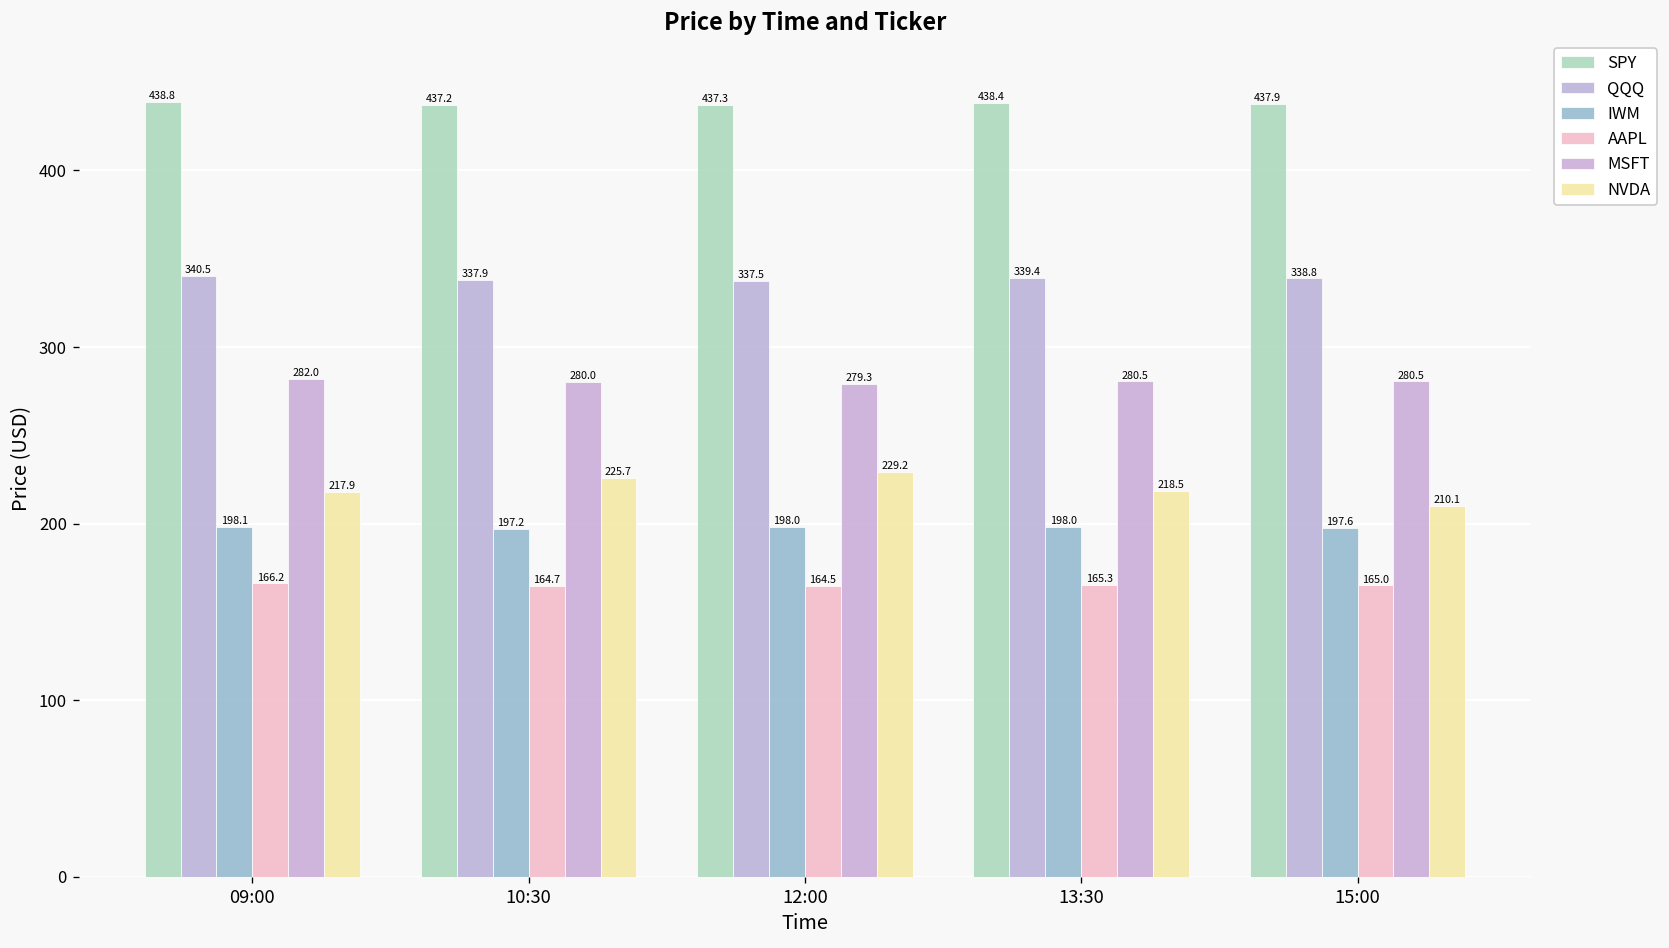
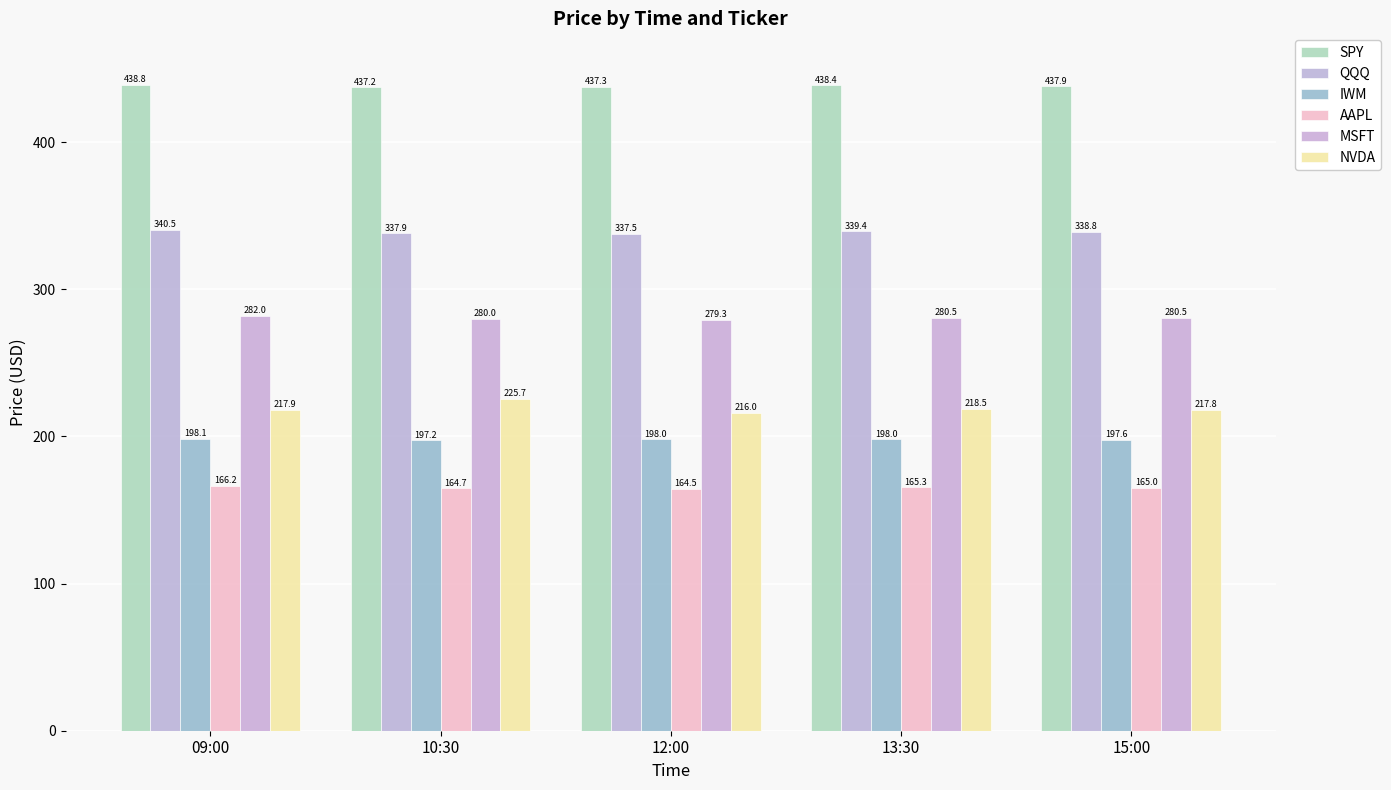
NVDA, 12:00: 229.2 -> 216.0
NVDA, 15:00: 210.1 -> 217.8
